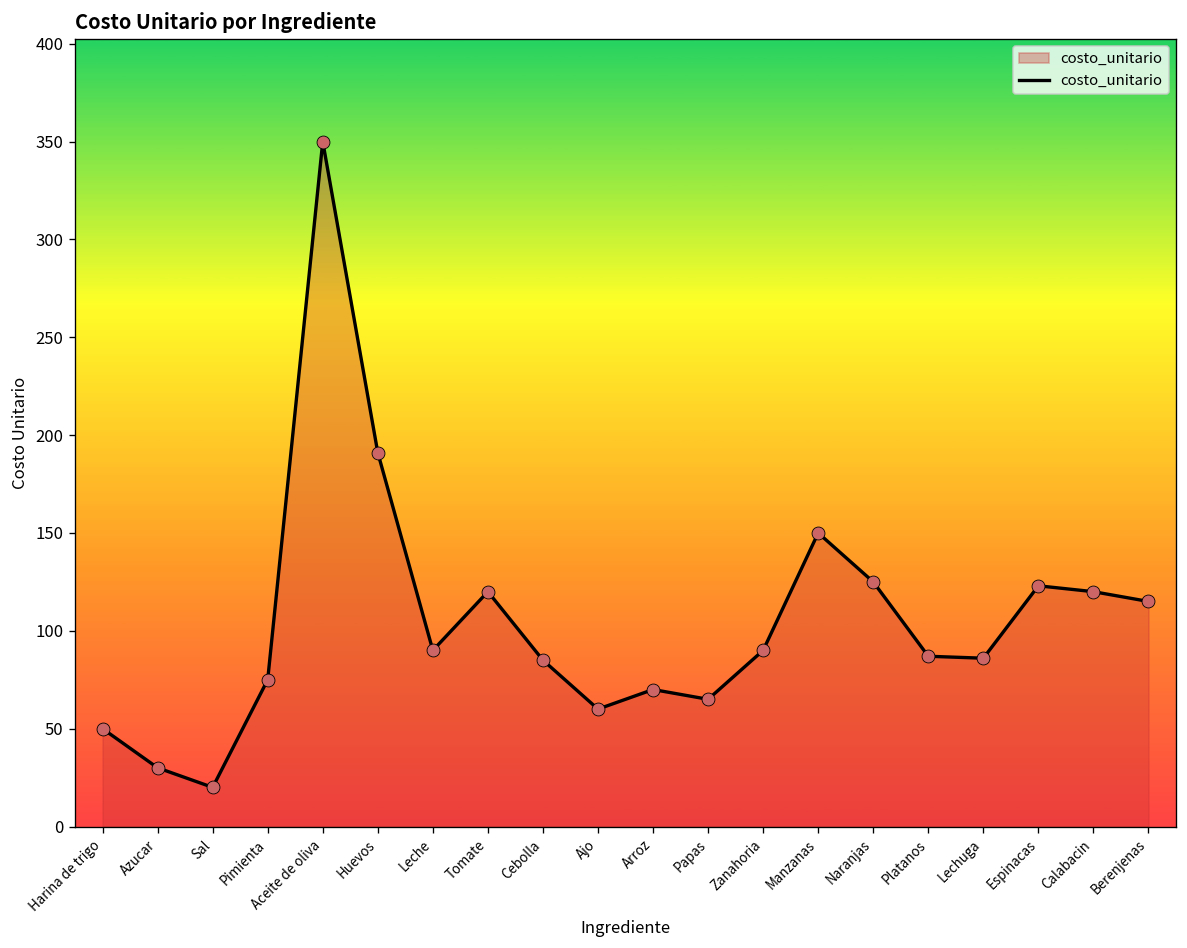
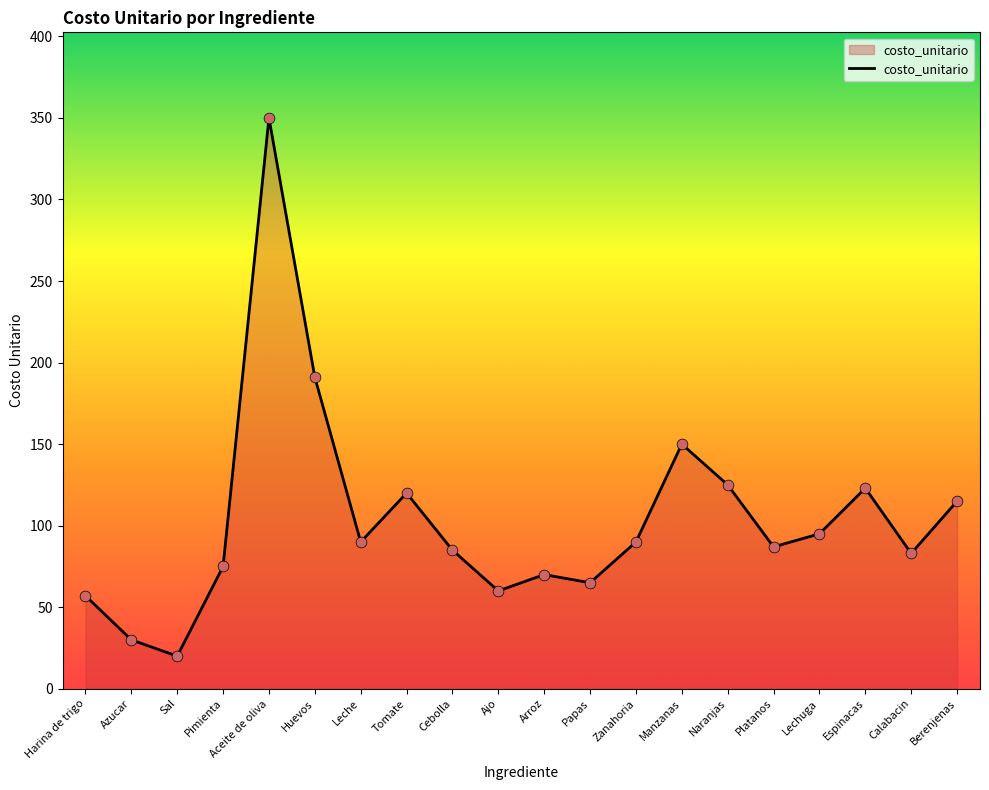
Harina de trigo: 50 -> 57
Lechuga: 86 -> 95
Calabacin: 120 -> 83
